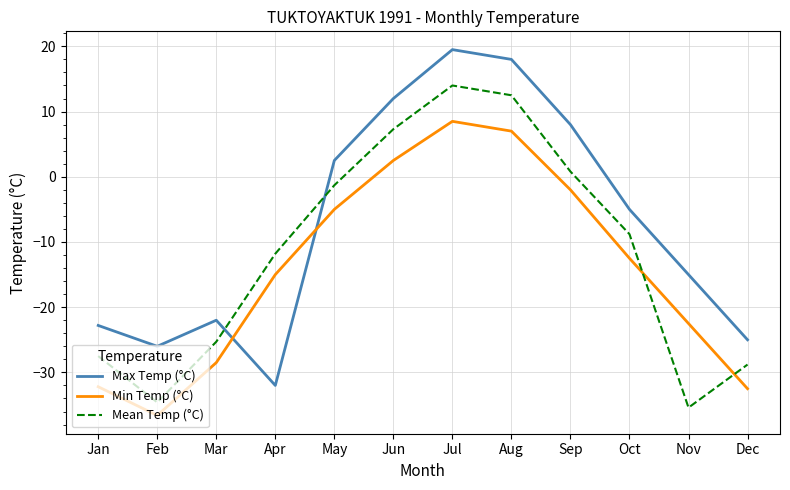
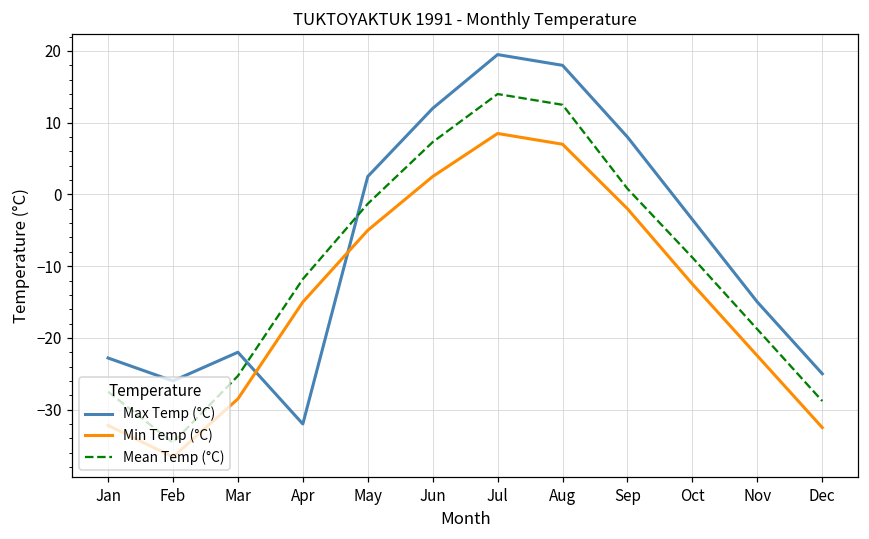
Max Temp (°C), Oct: -5 -> -4
Mean Temp (°C), Nov: -35 -> -19
